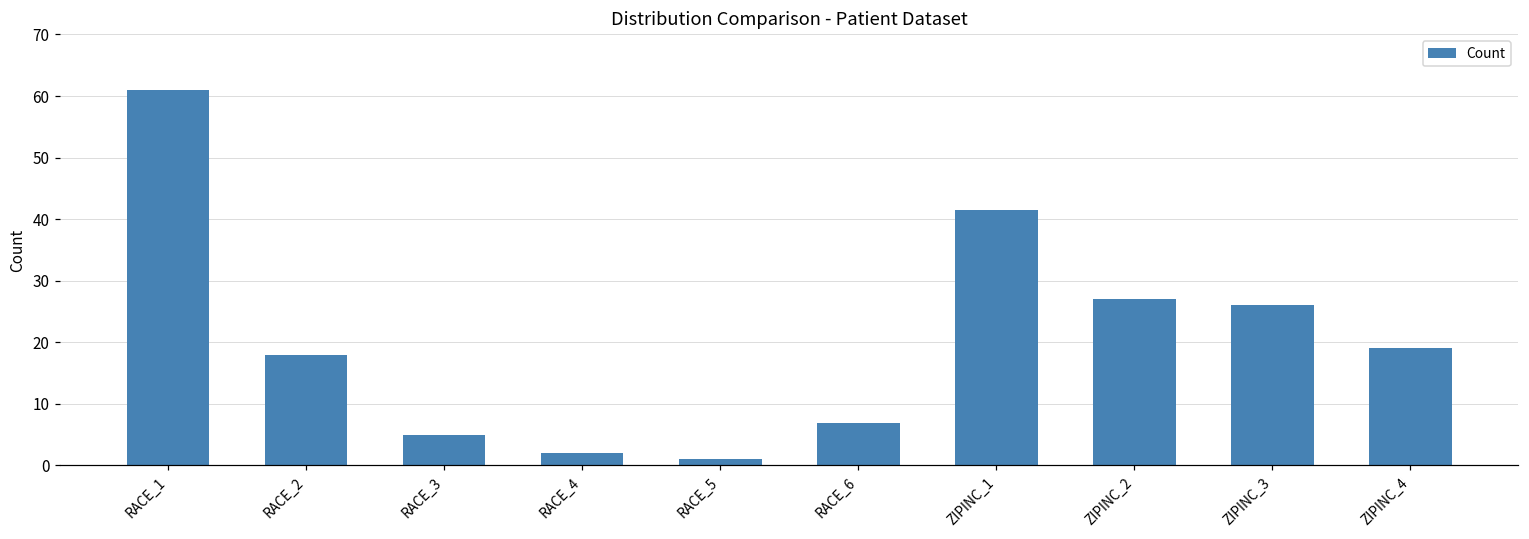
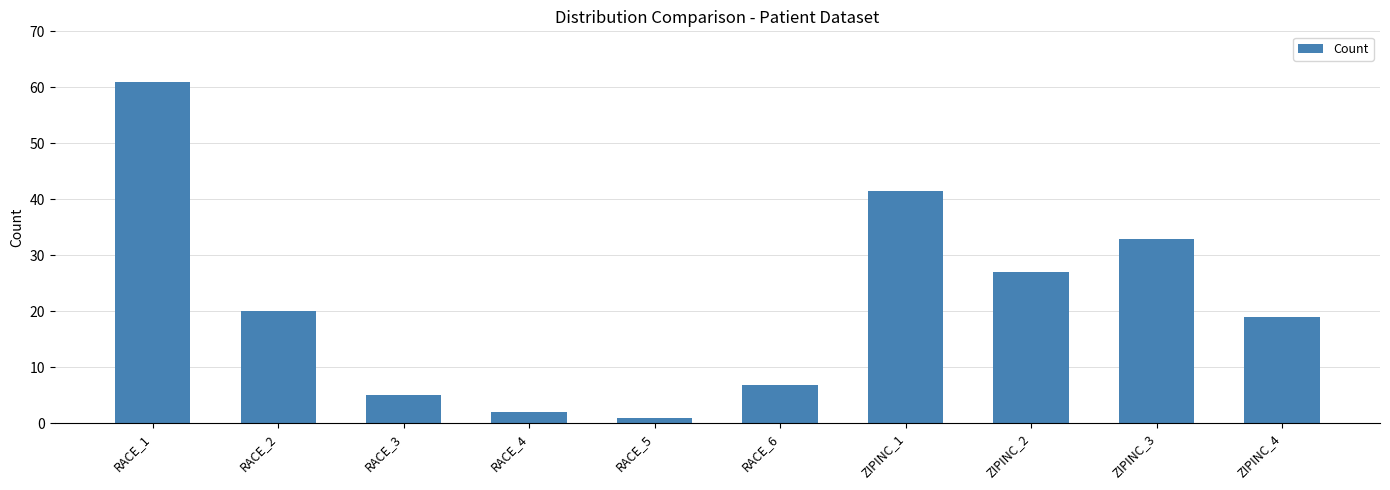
RACE_2: 18 -> 20
ZIPINC_3: 26 -> 33
